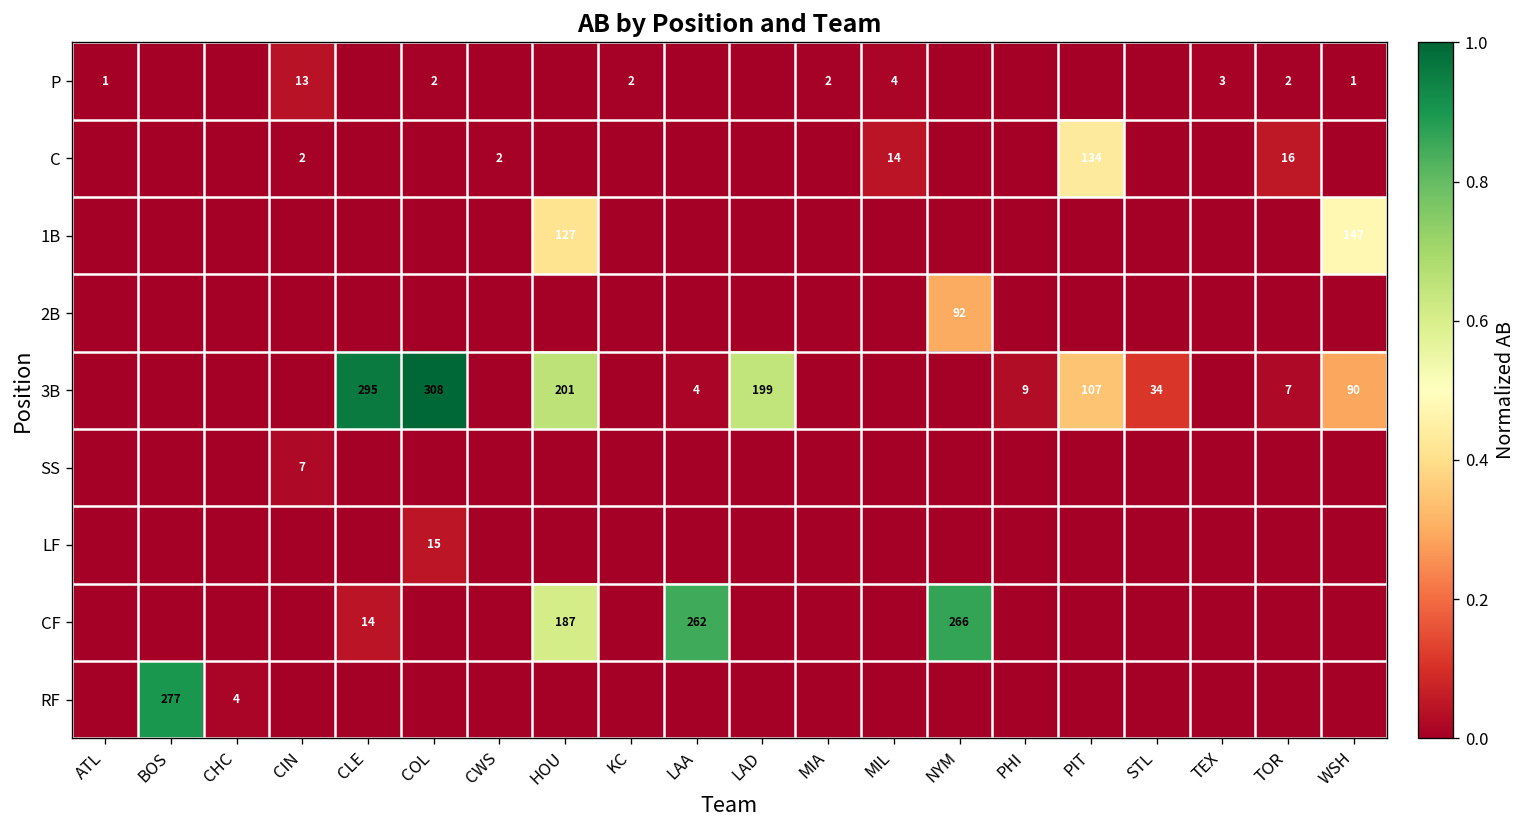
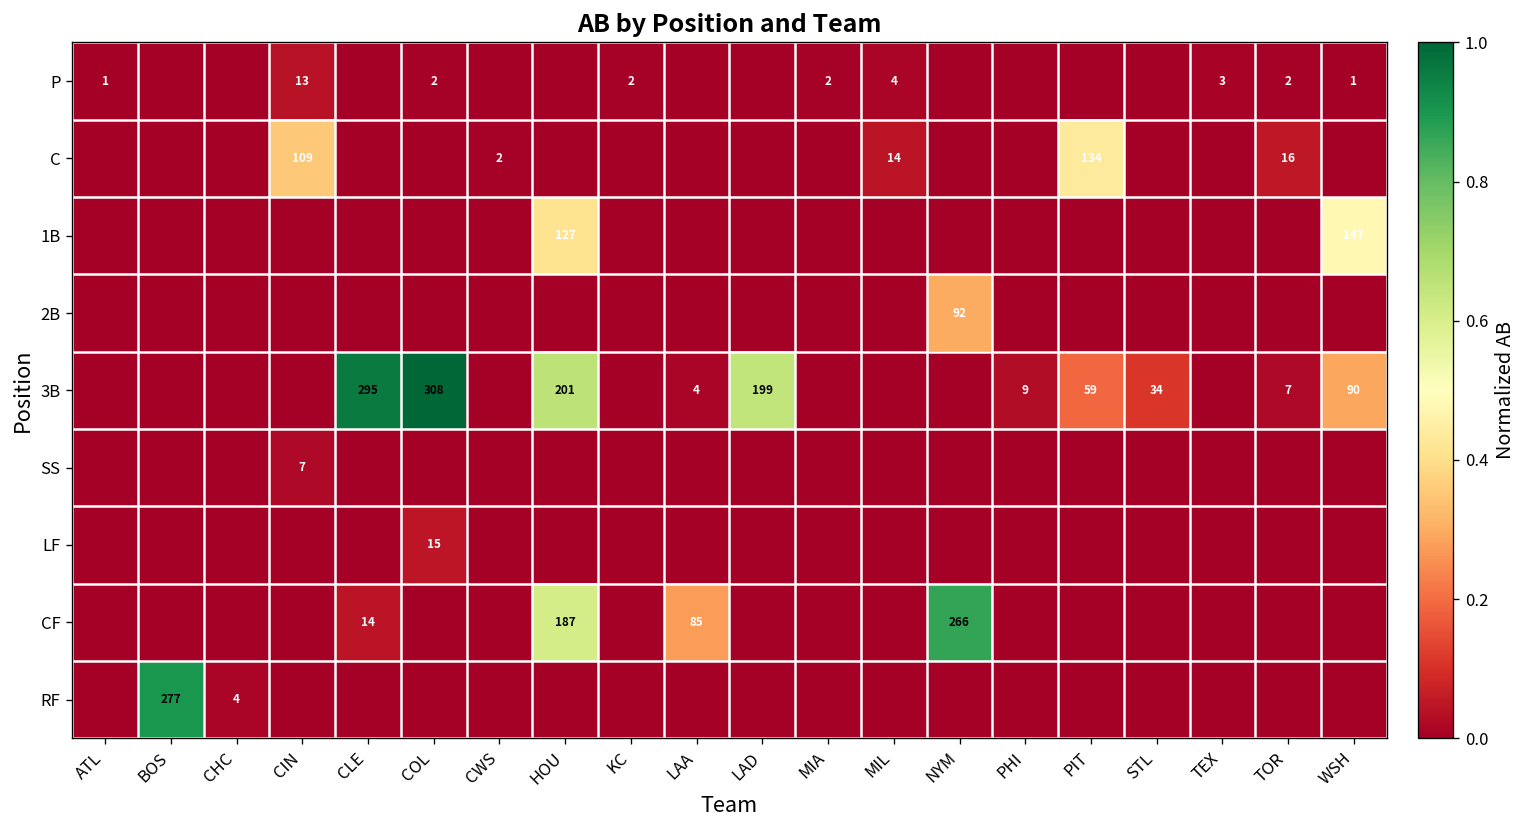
C, CIN: 2 -> 109
3B, PIT: 107 -> 59
CF, LAA: 262 -> 85
